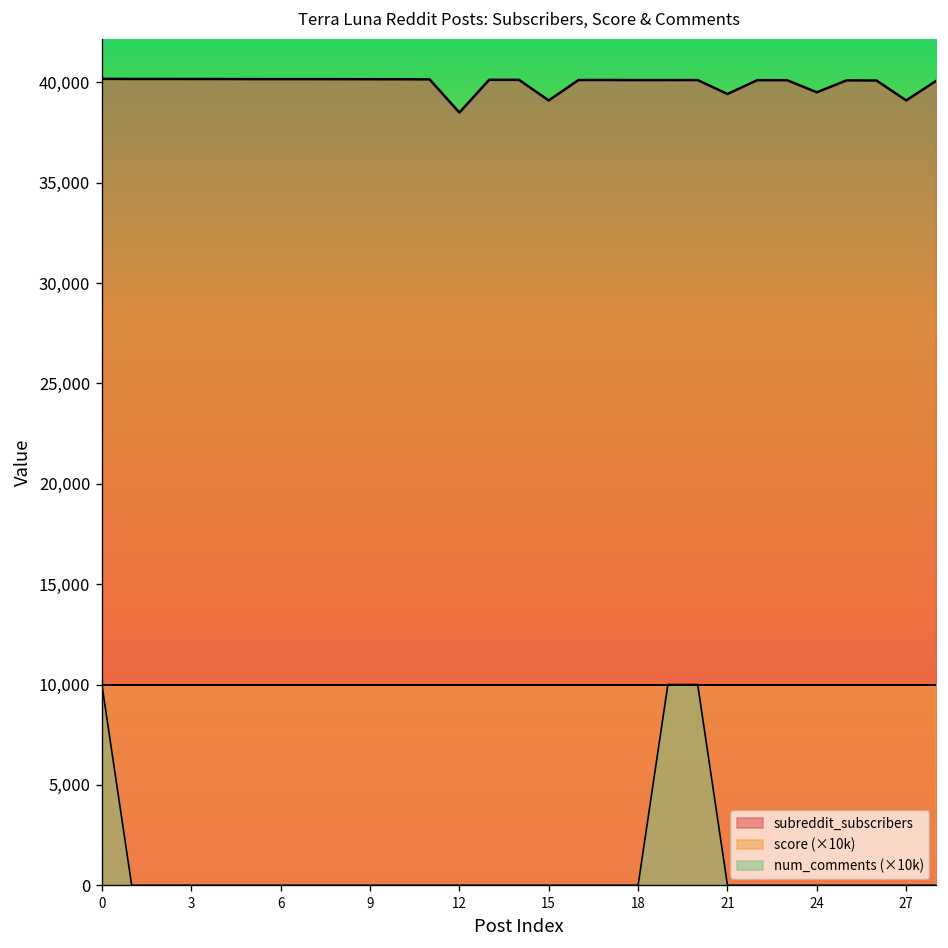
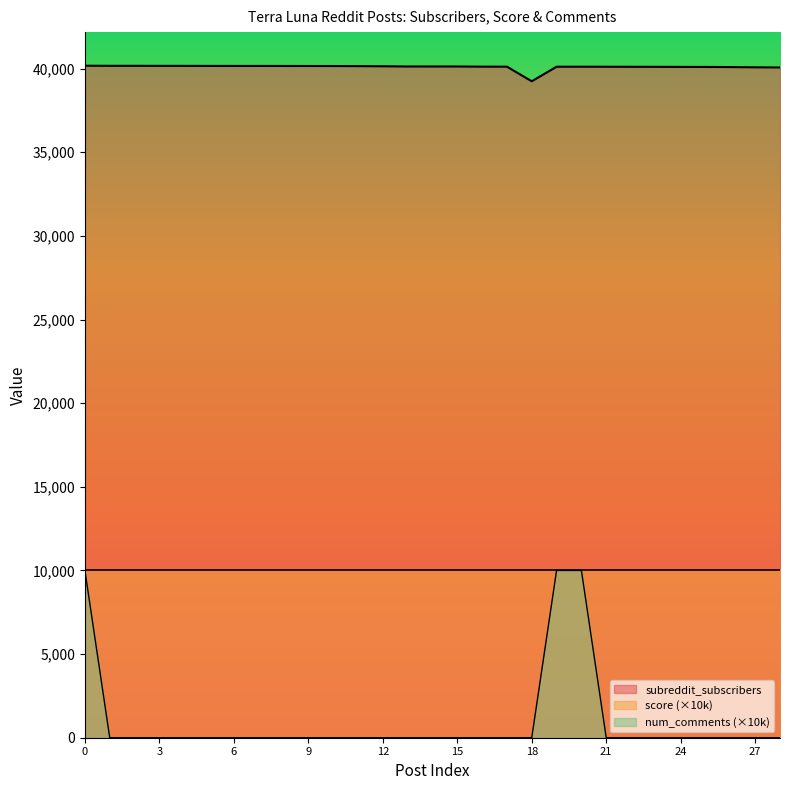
subreddit_subscribers, 12: 38,500 -> 40,100
subreddit_subscribers, 15: 39,100 -> 40,100
subreddit_subscribers, 18: 40,100 -> 39,200
subreddit_subscribers, 21: 39,400 -> 40,100
subreddit_subscribers, 24: 39,500 -> 40,100
subreddit_subscribers, 27: 39,100 -> 40,100
